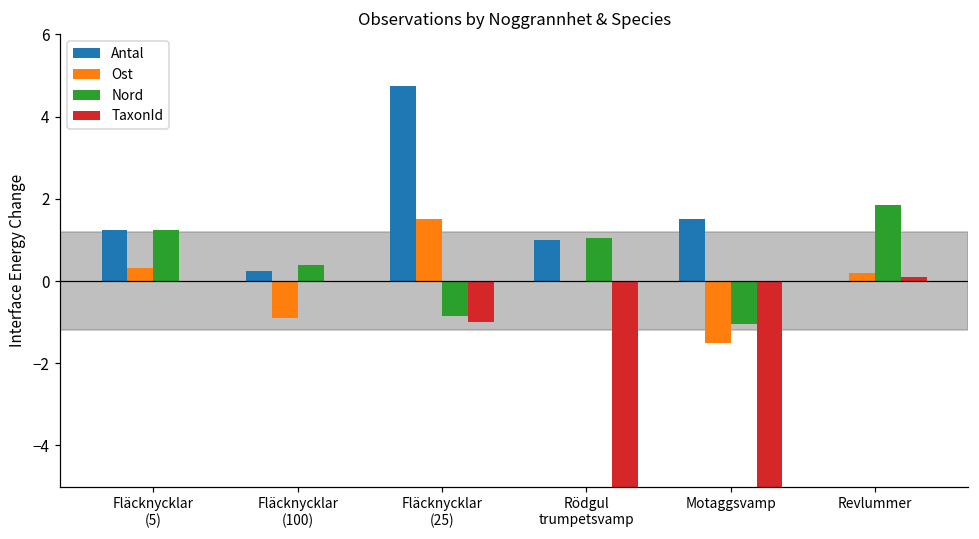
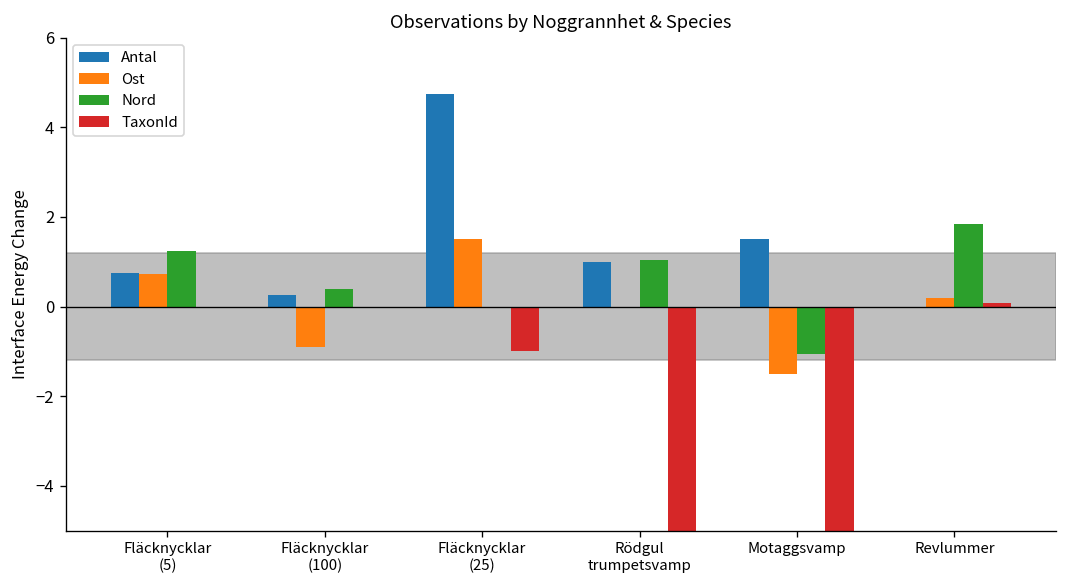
Antal, Fläcknycklar (5): 1.3 -> 0.8
Ost, Fläcknycklar (5): 0.3 -> 0.7
Nord, Fläcknycklar (25): -0.9 -> 0.0
